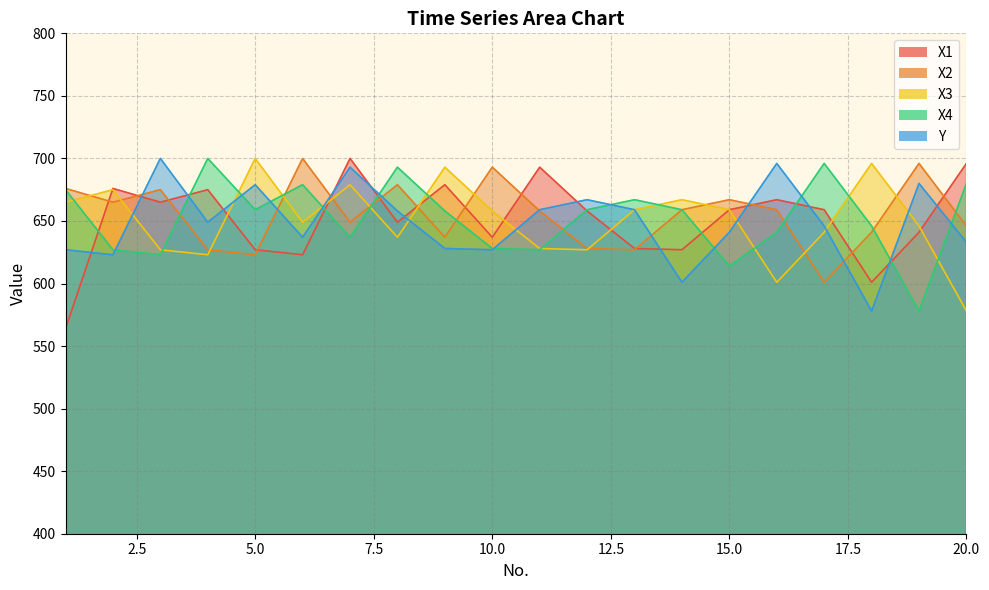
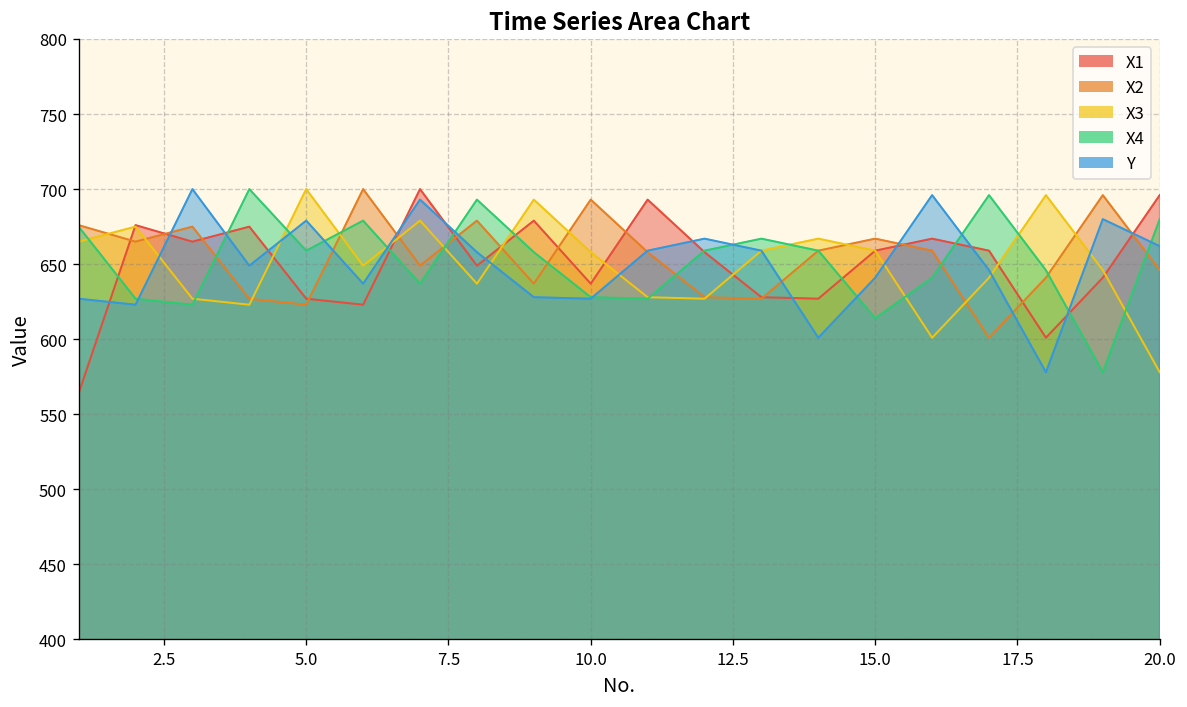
Y, 20.0: 633 -> 662
